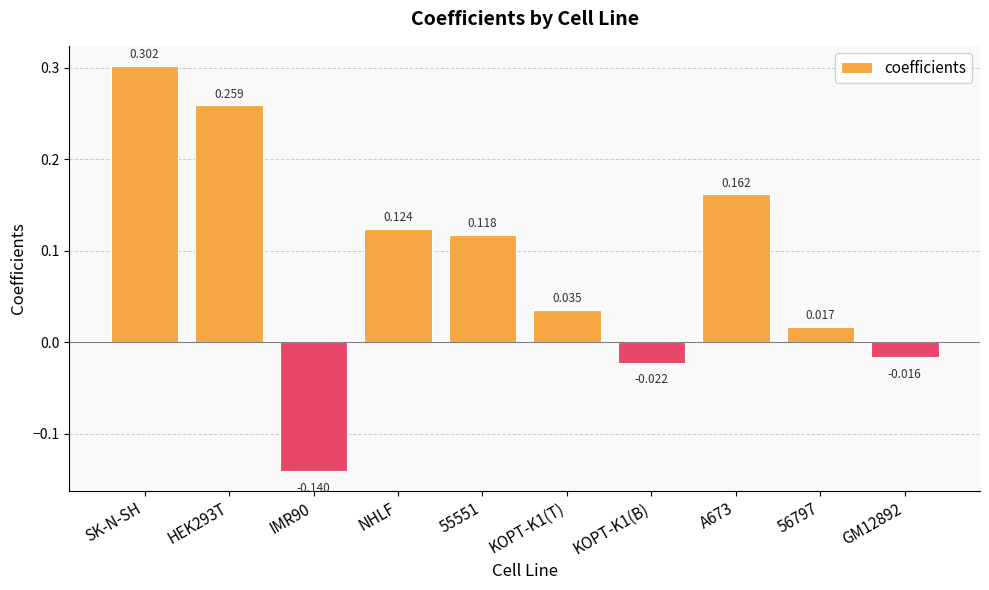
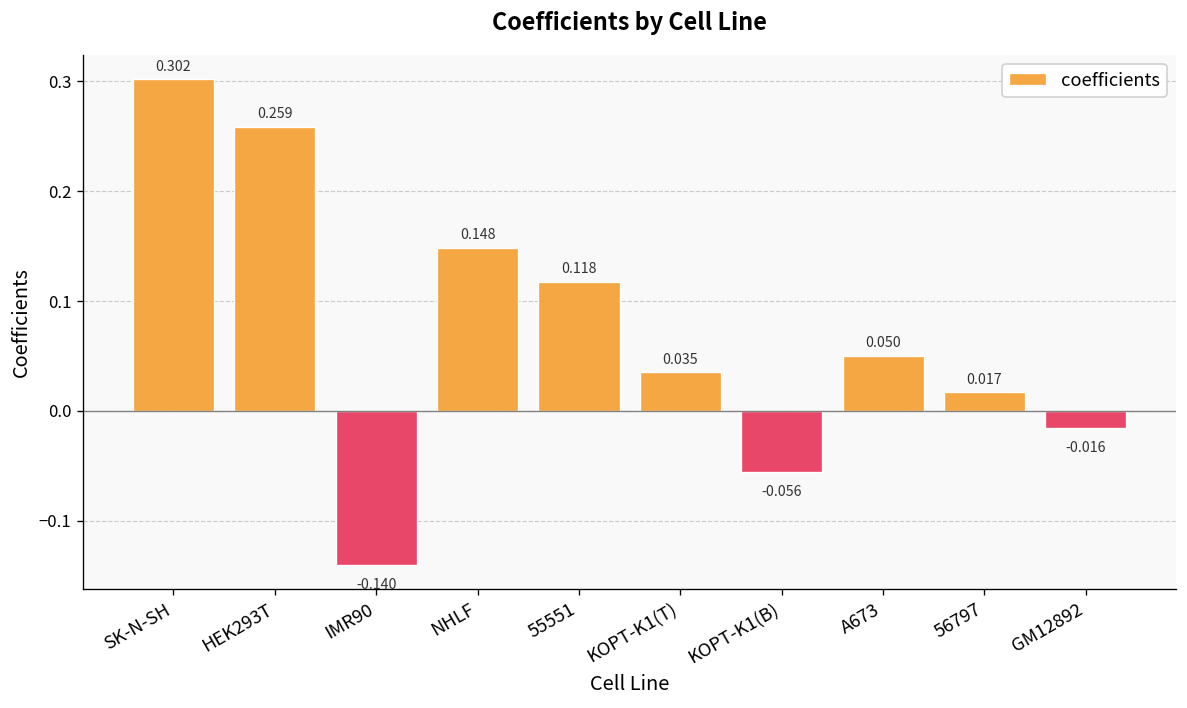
NHLF: 0.124 -> 0.148
KOPT-K1(B): -0.022 -> -0.056
A673: 0.162 -> 0.050
